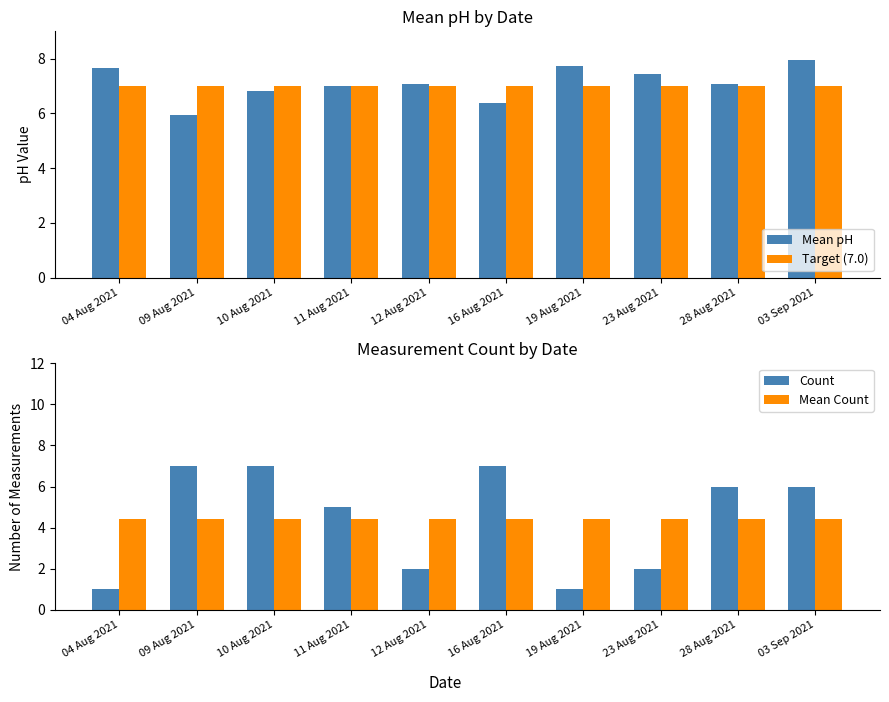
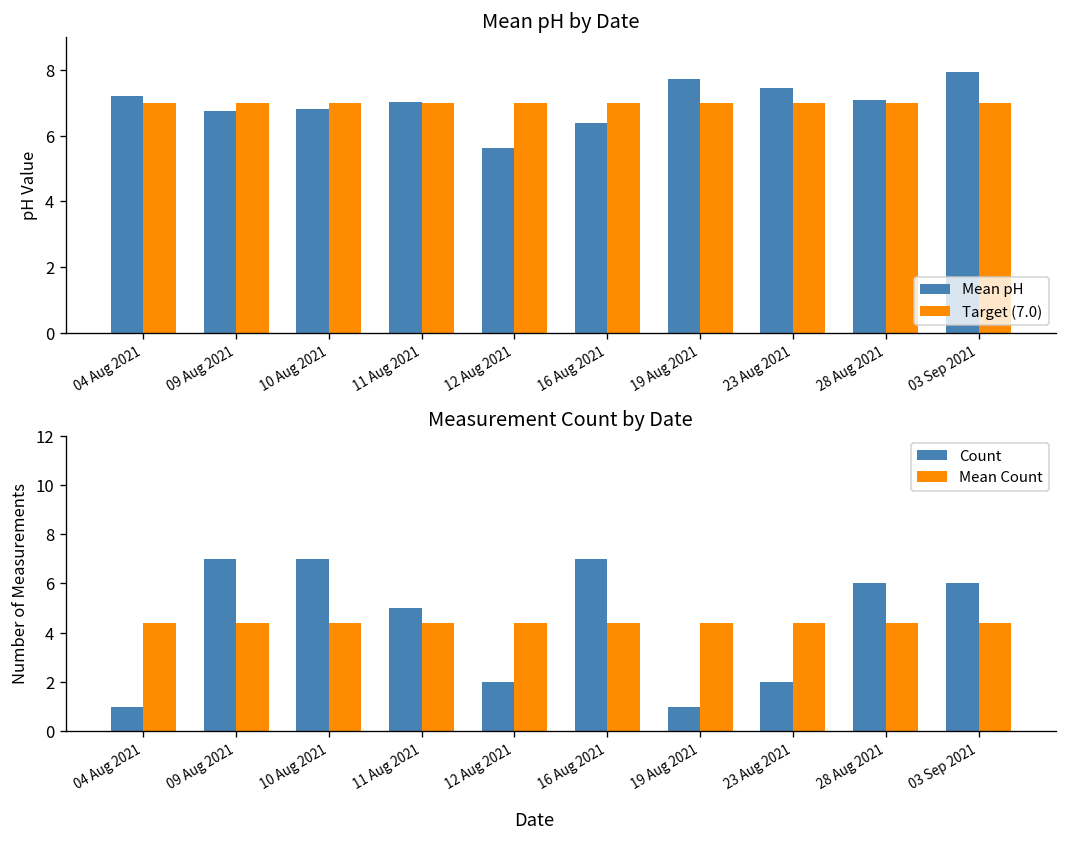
Mean pH by Date, Mean pH, 04 Aug 2021: 7.7 -> 7.2
Mean pH by Date, Mean pH, 09 Aug 2021: 5.9 -> 6.7
Mean pH by Date, Mean pH, 12 Aug 2021: 7.1 -> 5.6
